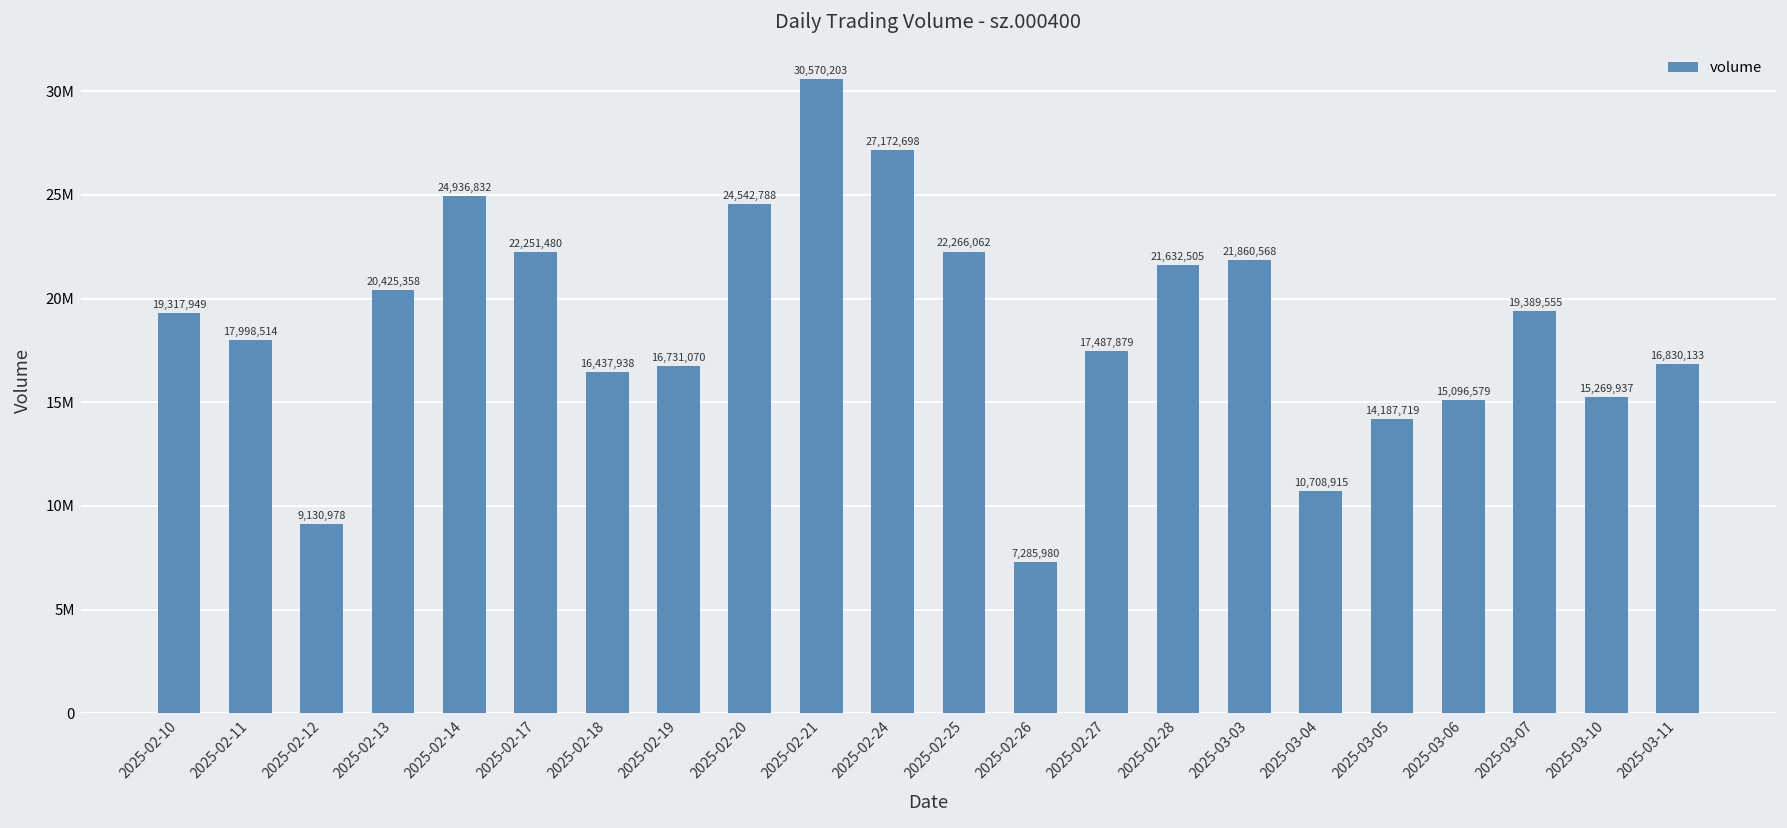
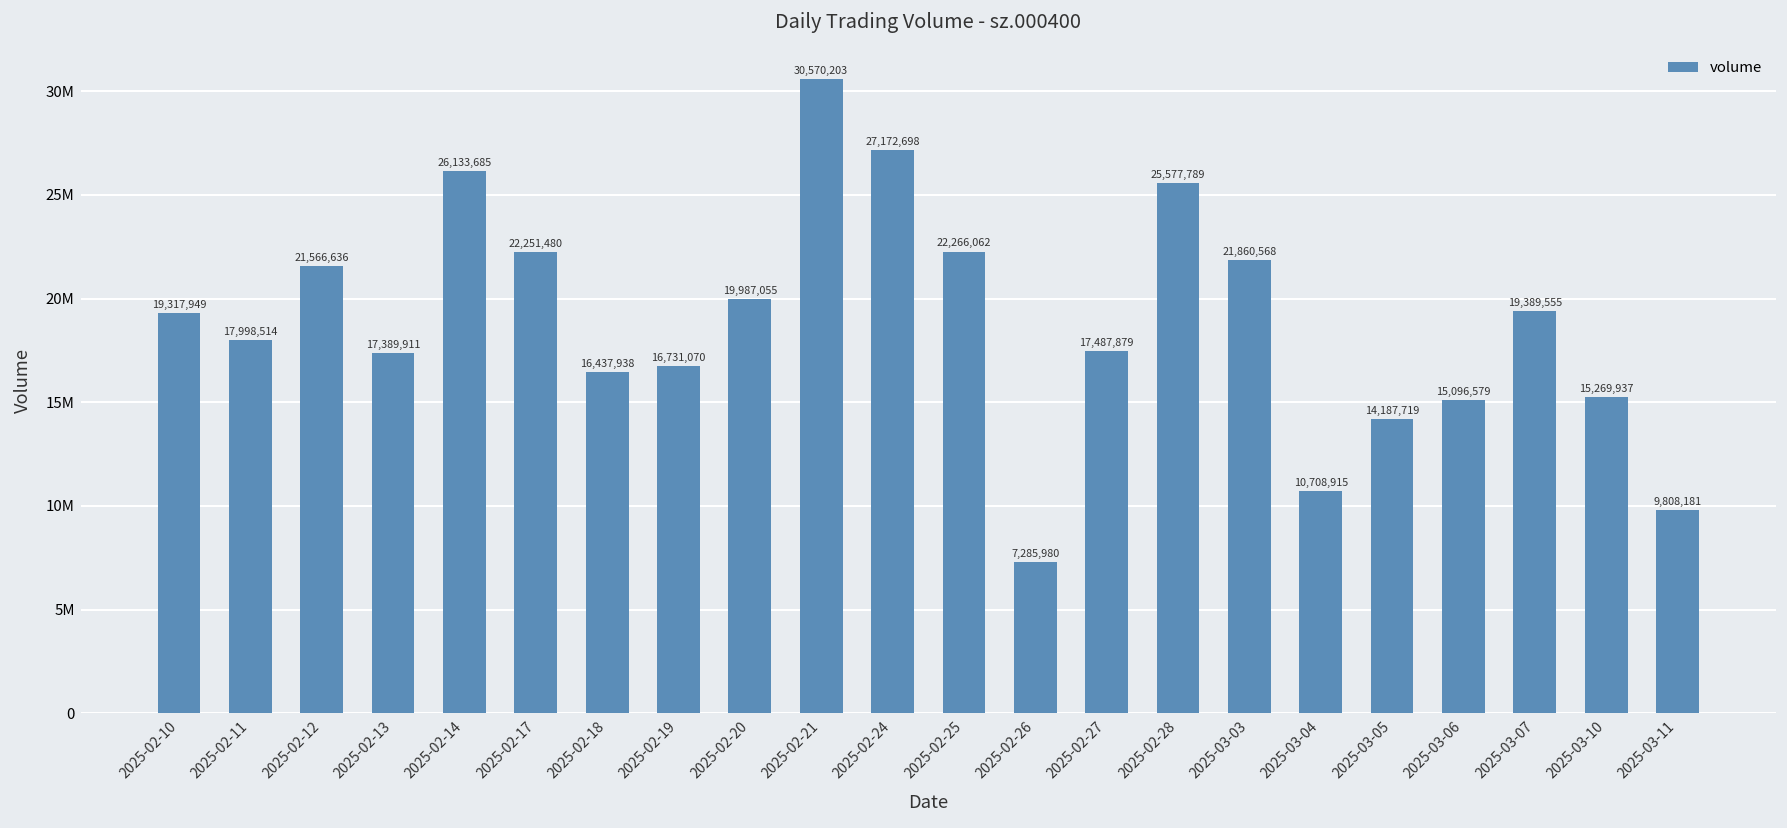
2025-02-12: 9,130,978 -> 21,566,636
2025-02-13: 20,425,358 -> 17,389,911
2025-02-14: 24,936,832 -> 26,133,685
2025-02-20: 24,542,788 -> 19,987,055
2025-02-28: 21,632,505 -> 25,577,789
2025-03-11: 16,830,133 -> 9,808,181
